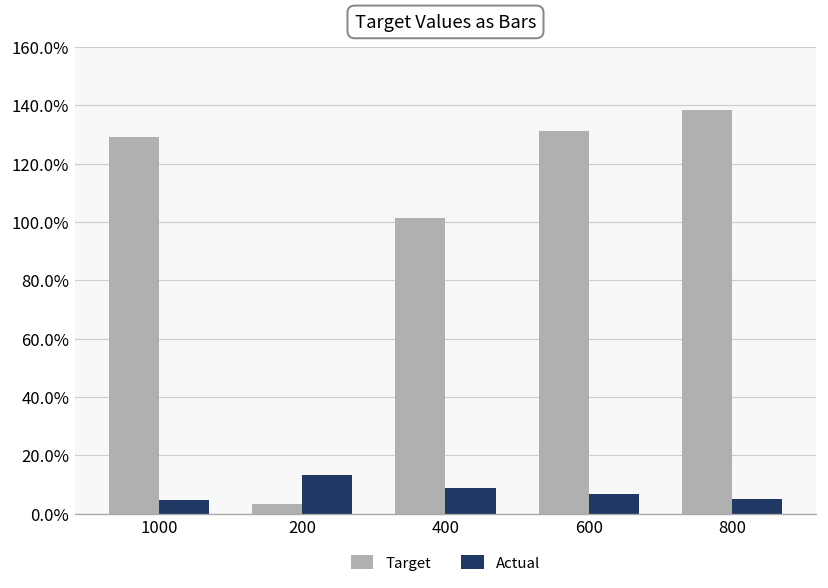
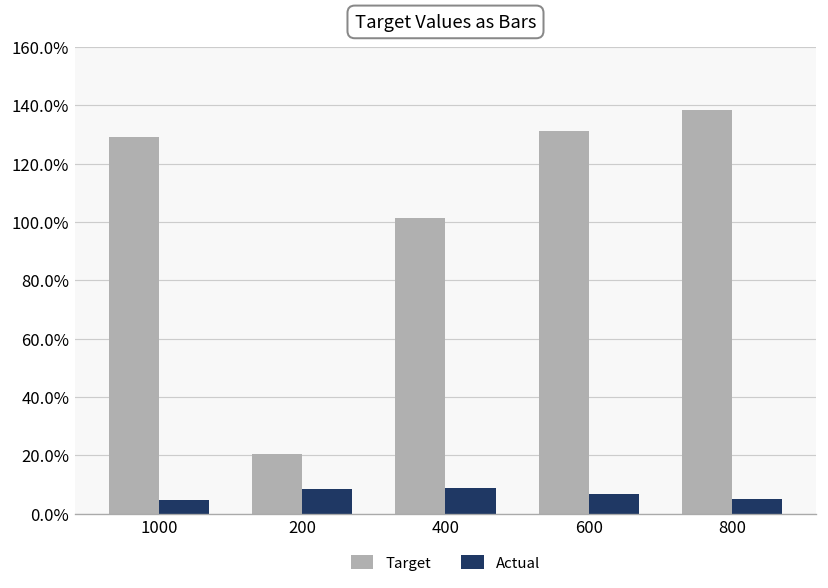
Target, 200: 3% -> 20%
Actual, 200: 13% -> 9%
